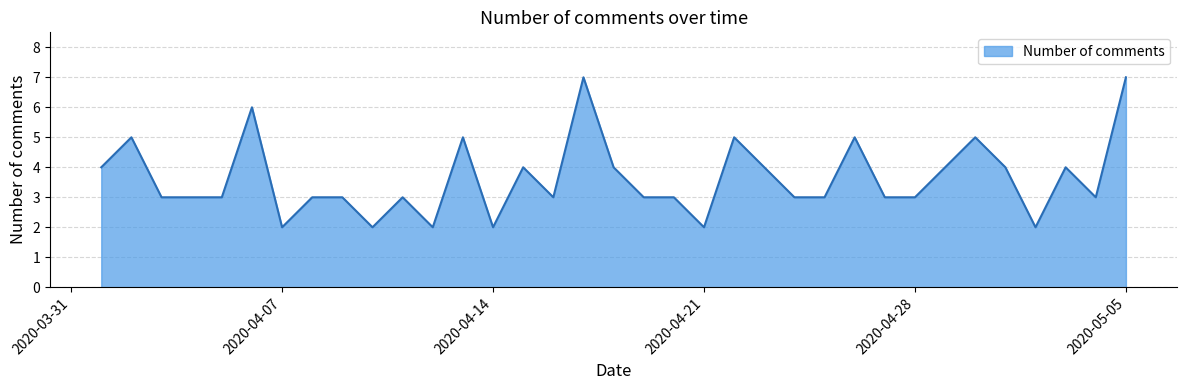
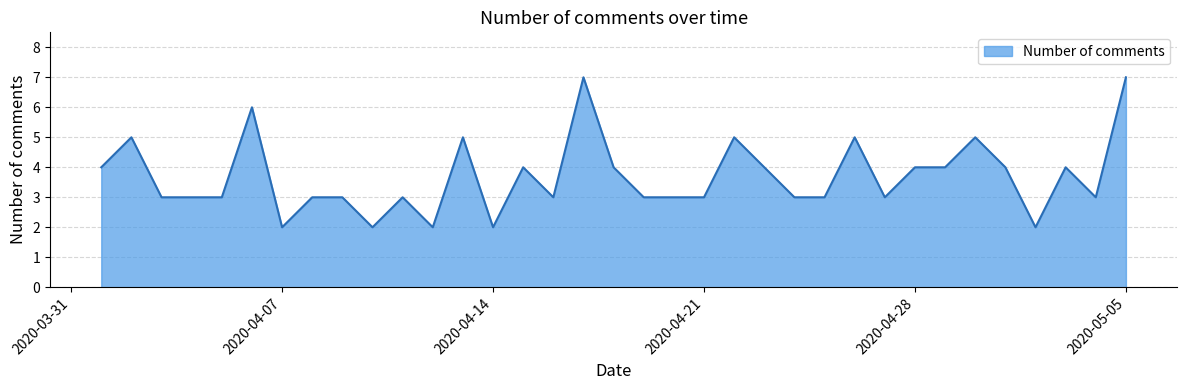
2020-04-21: 2 -> 3
2020-04-28: 3 -> 4
